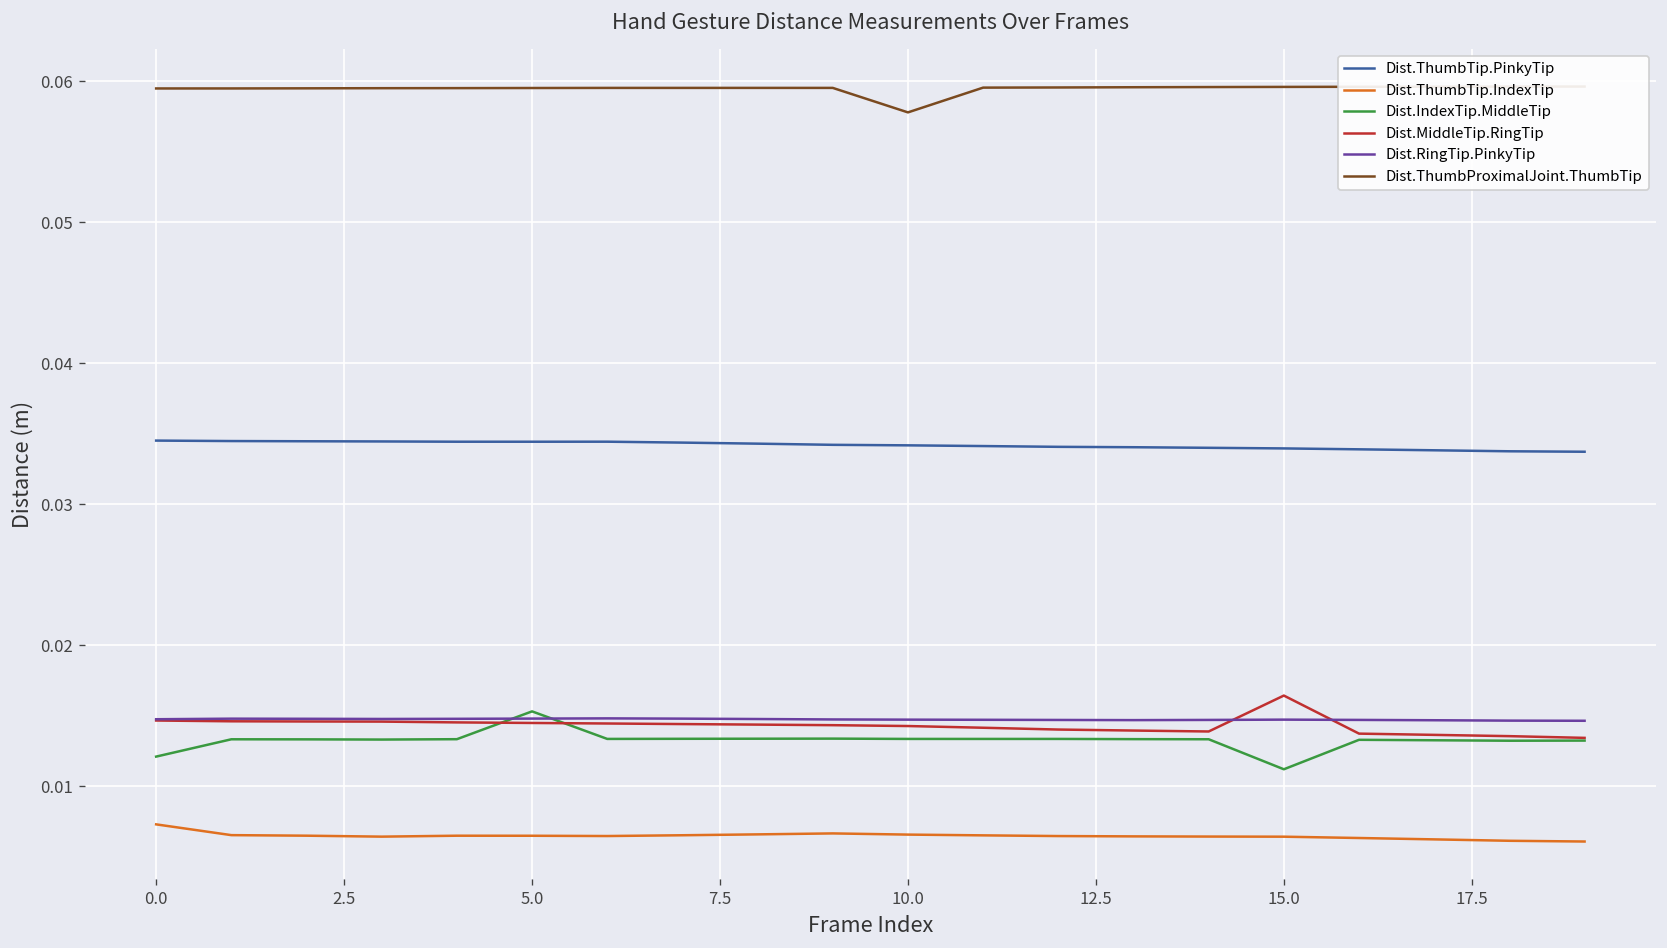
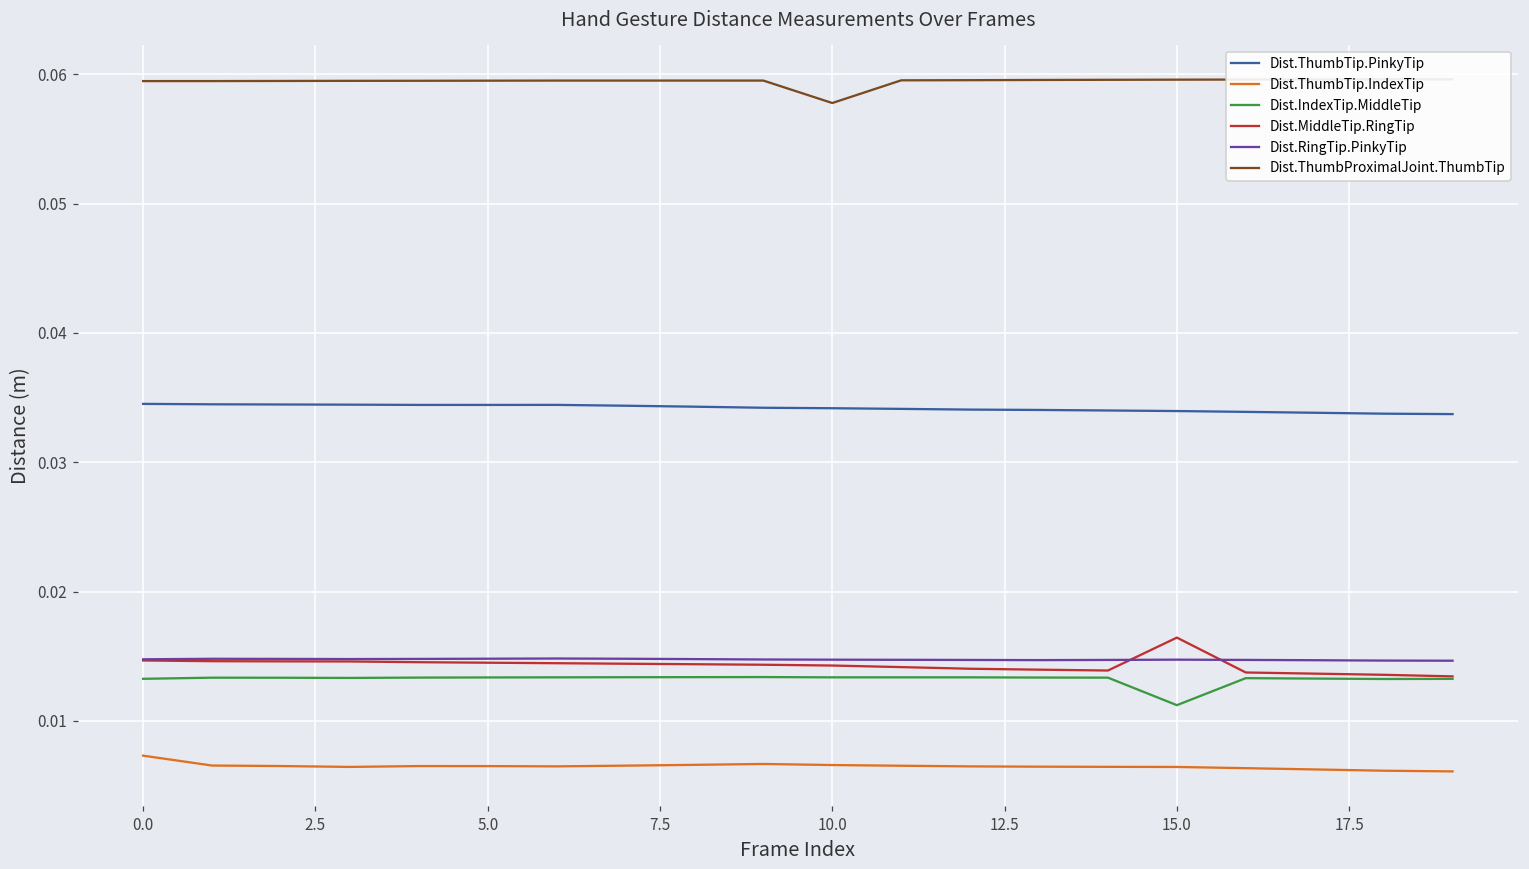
Dist.IndexTip.MiddleTip, 0.0: 0.0121 -> 0.0132
Dist.IndexTip.MiddleTip, 5.0: 0.0153 -> 0.0134
